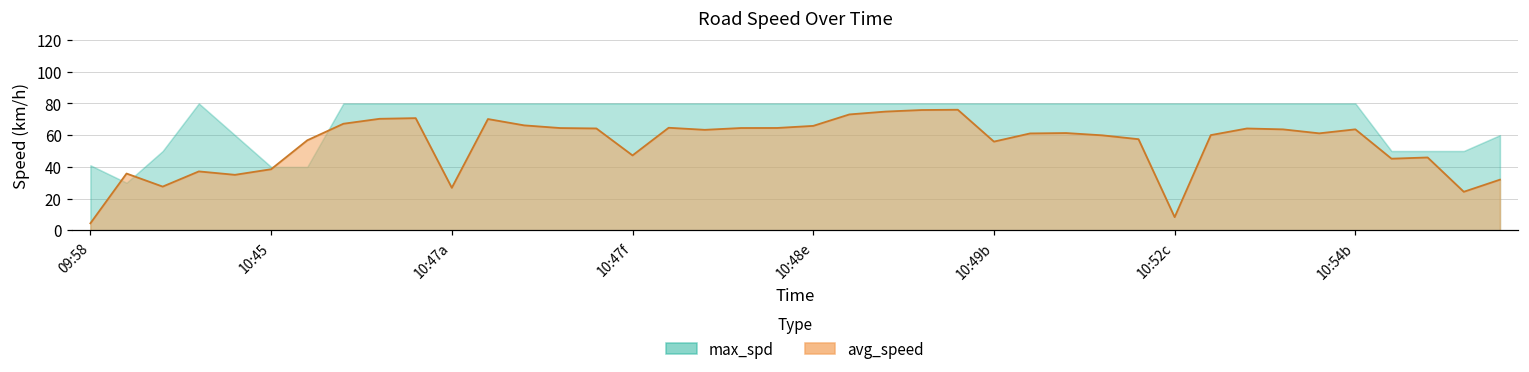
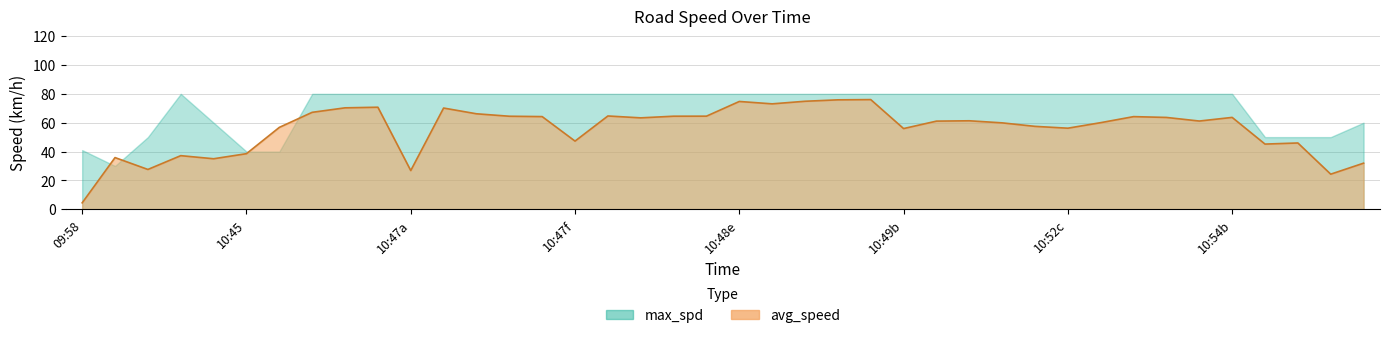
avg_speed, 10:48e: 66 -> 75
avg_speed, 10:52c: 8 -> 56
